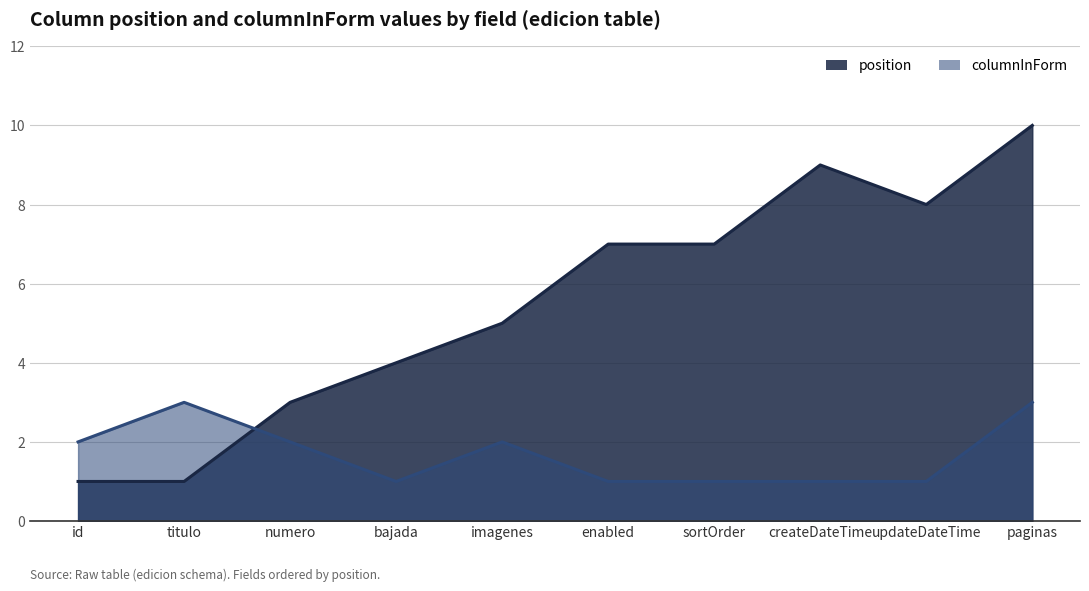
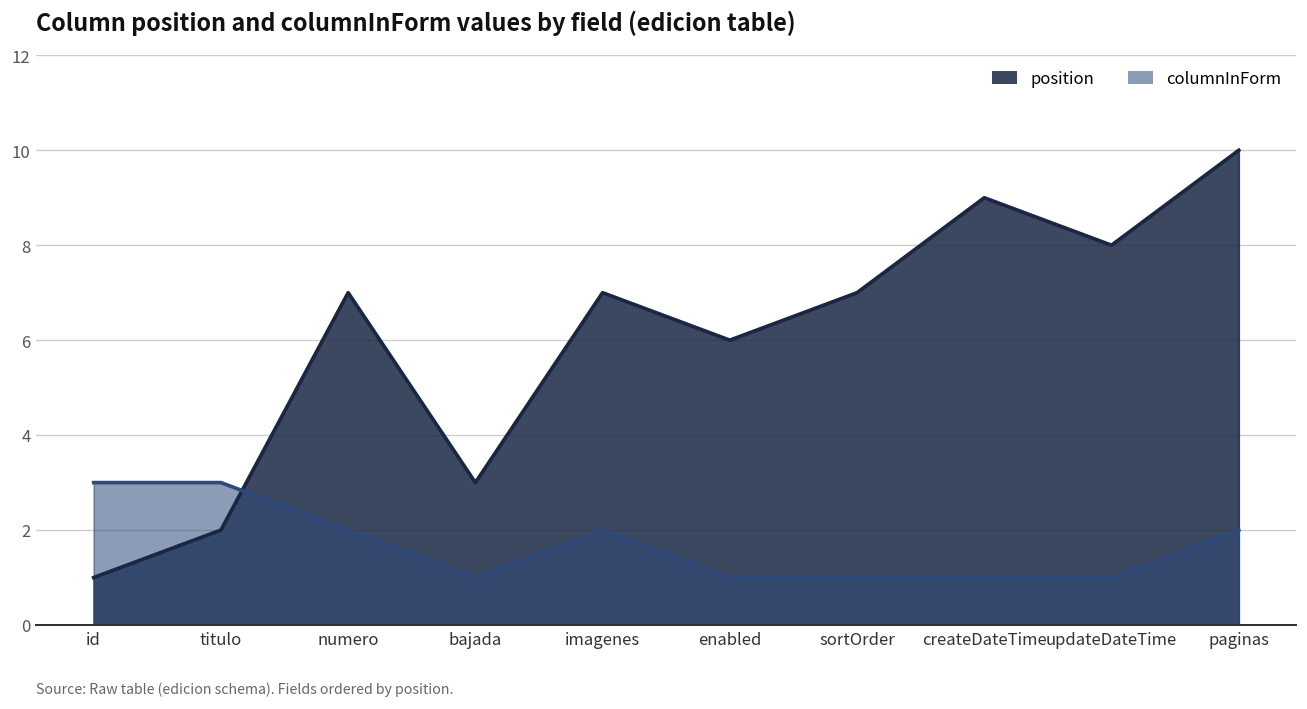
columnInForm, id: 2 -> 3
position, titulo: 1 -> 2
position, numero: 3 -> 7
position, bajada: 4 -> 3
position, imagenes: 5 -> 7
position, enabled: 7 -> 6
columnInForm, paginas: 3 -> 2
